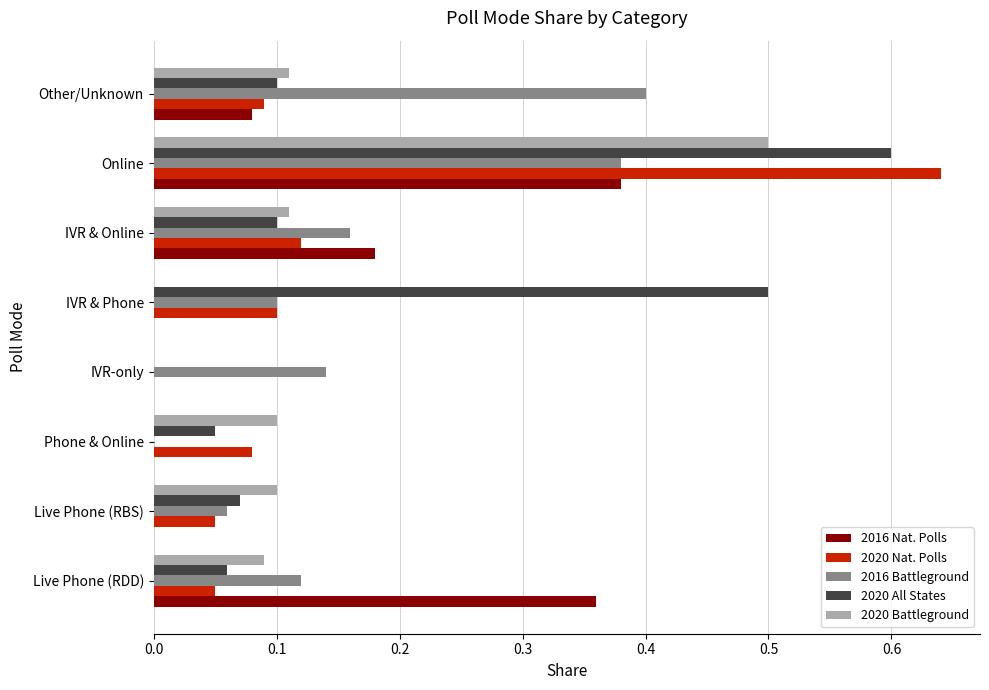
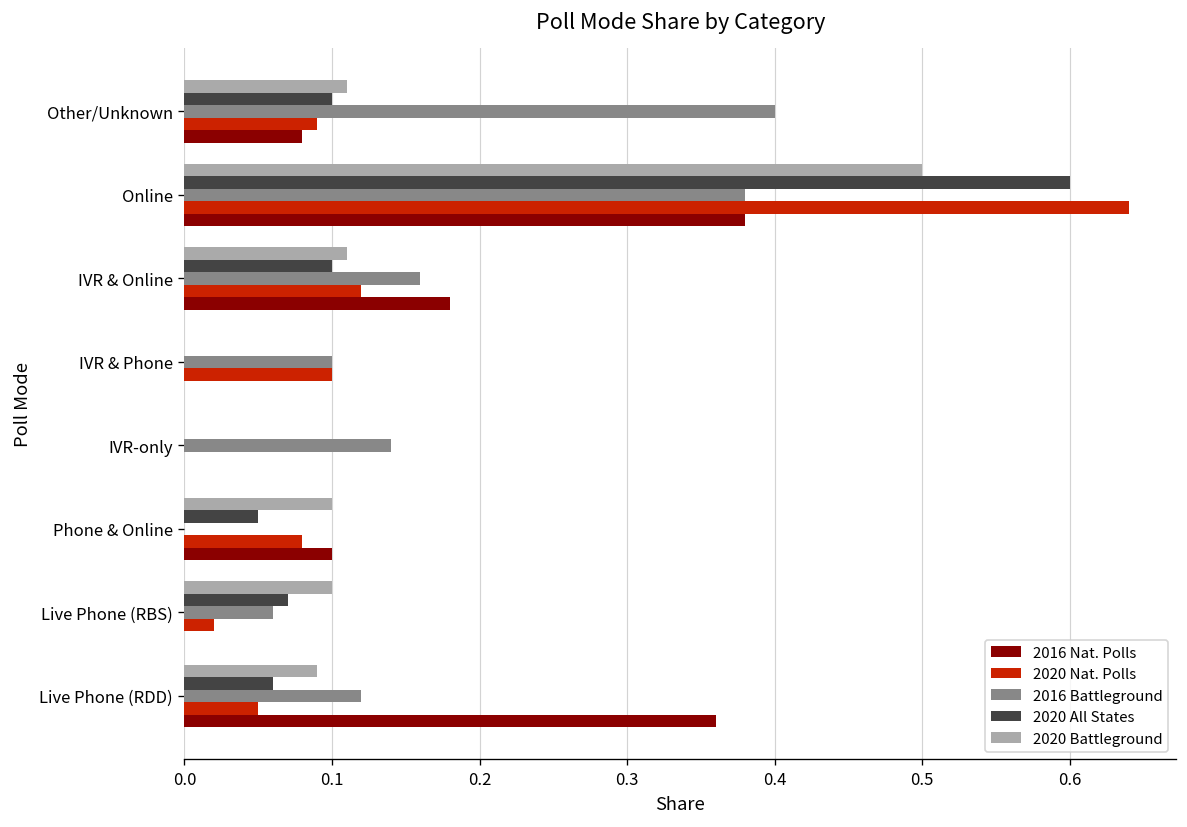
2020 All States, IVR & Phone: 0.5 -> 0.0
2016 Nat. Polls, Phone & Online: 0.0 -> 0.1
2020 Nat. Polls, Live Phone (RBS): 0.05 -> 0.02
